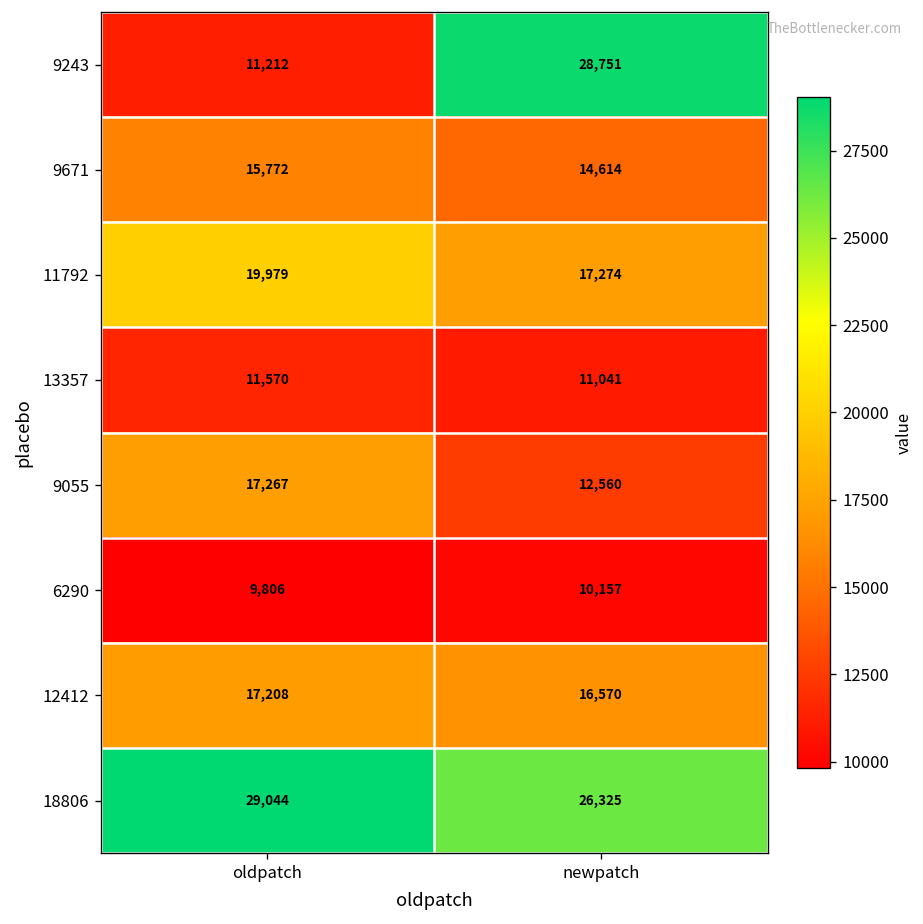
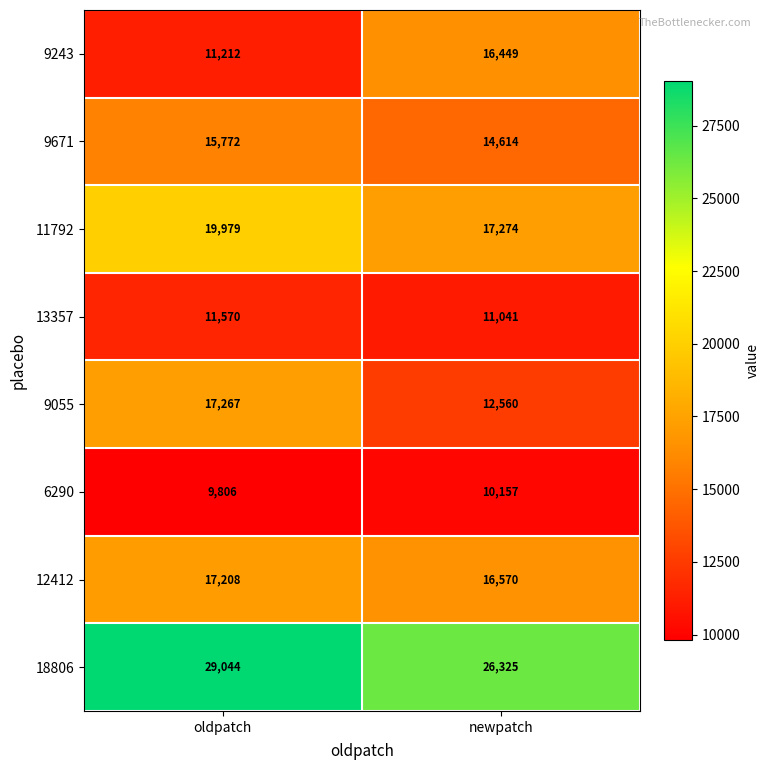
9243, newpatch: 28,751 -> 16,449
